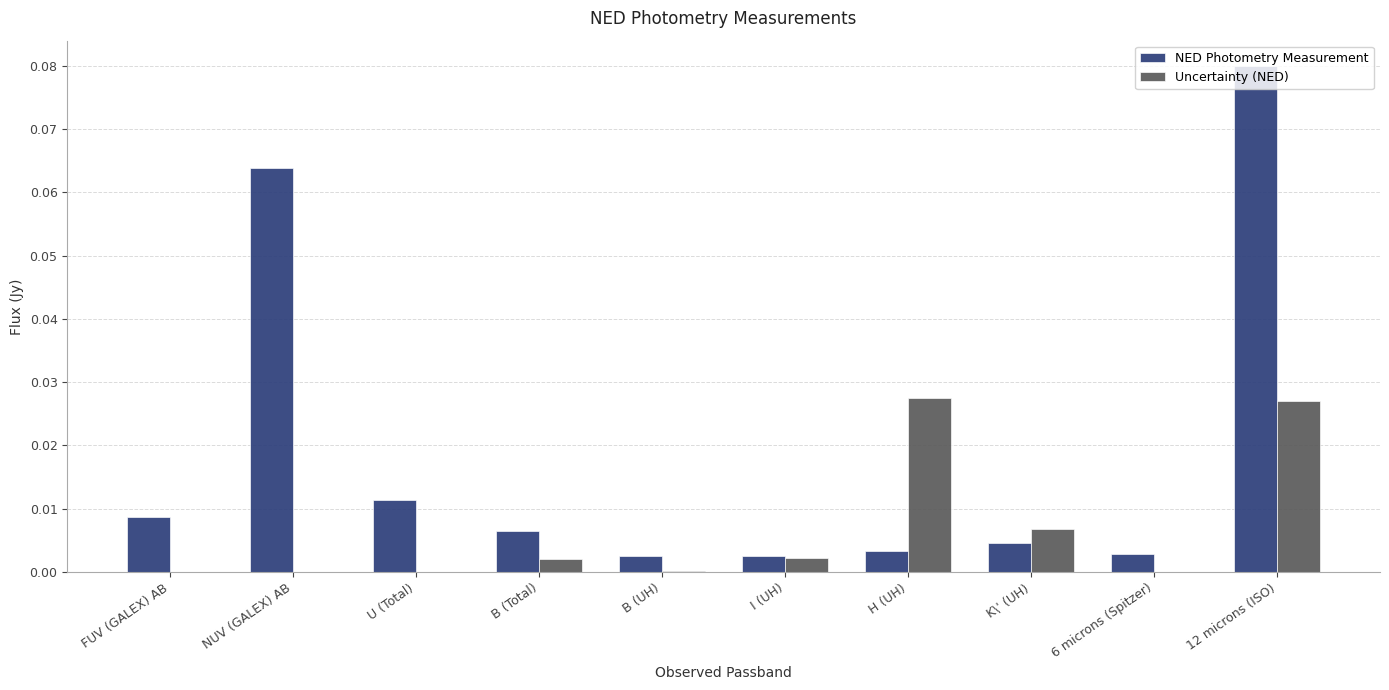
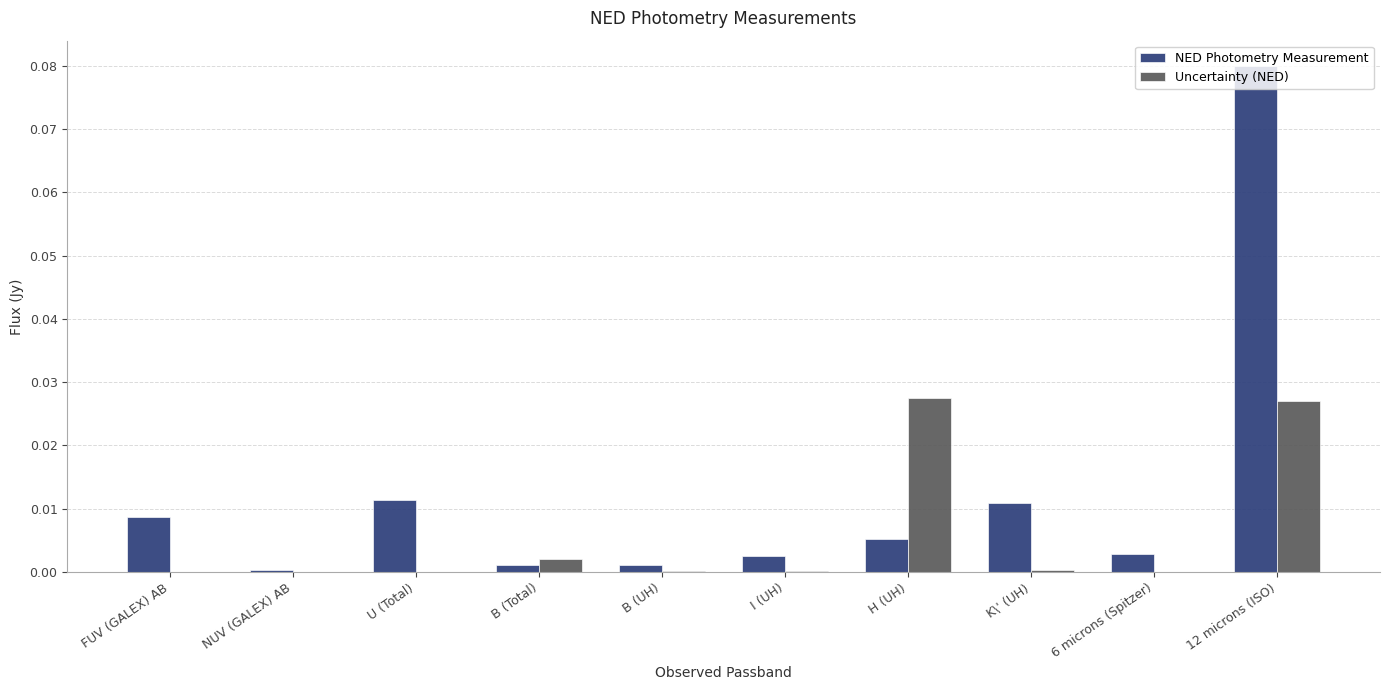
NED Photometry Measurement, NUV (GALEX) AB: 0.064 -> 0.000
NED Photometry Measurement, B (Total): 0.007 -> 0.001
NED Photometry Measurement, B (UH): 0.003 -> 0.001
Uncertainty (NED), I (UH): 0.002 -> 0.000
NED Photometry Measurement, H (UH): 0.003 -> 0.005
NED Photometry Measurement, K\' (UH): 0.005 -> 0.011
Uncertainty (NED), K\' (UH): 0.007 -> 0.000
